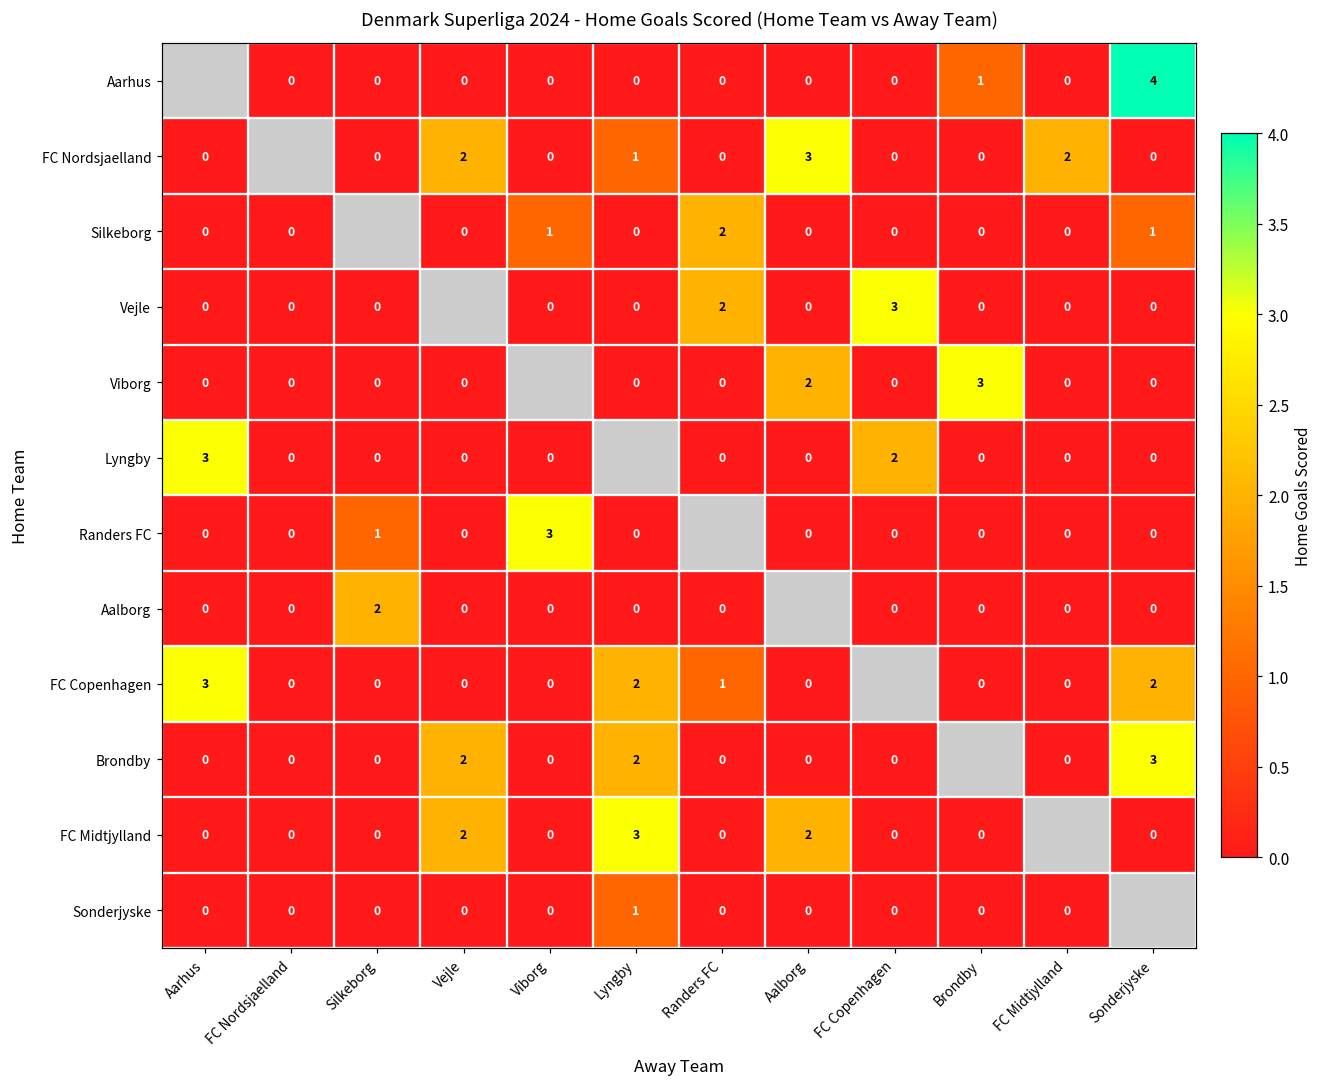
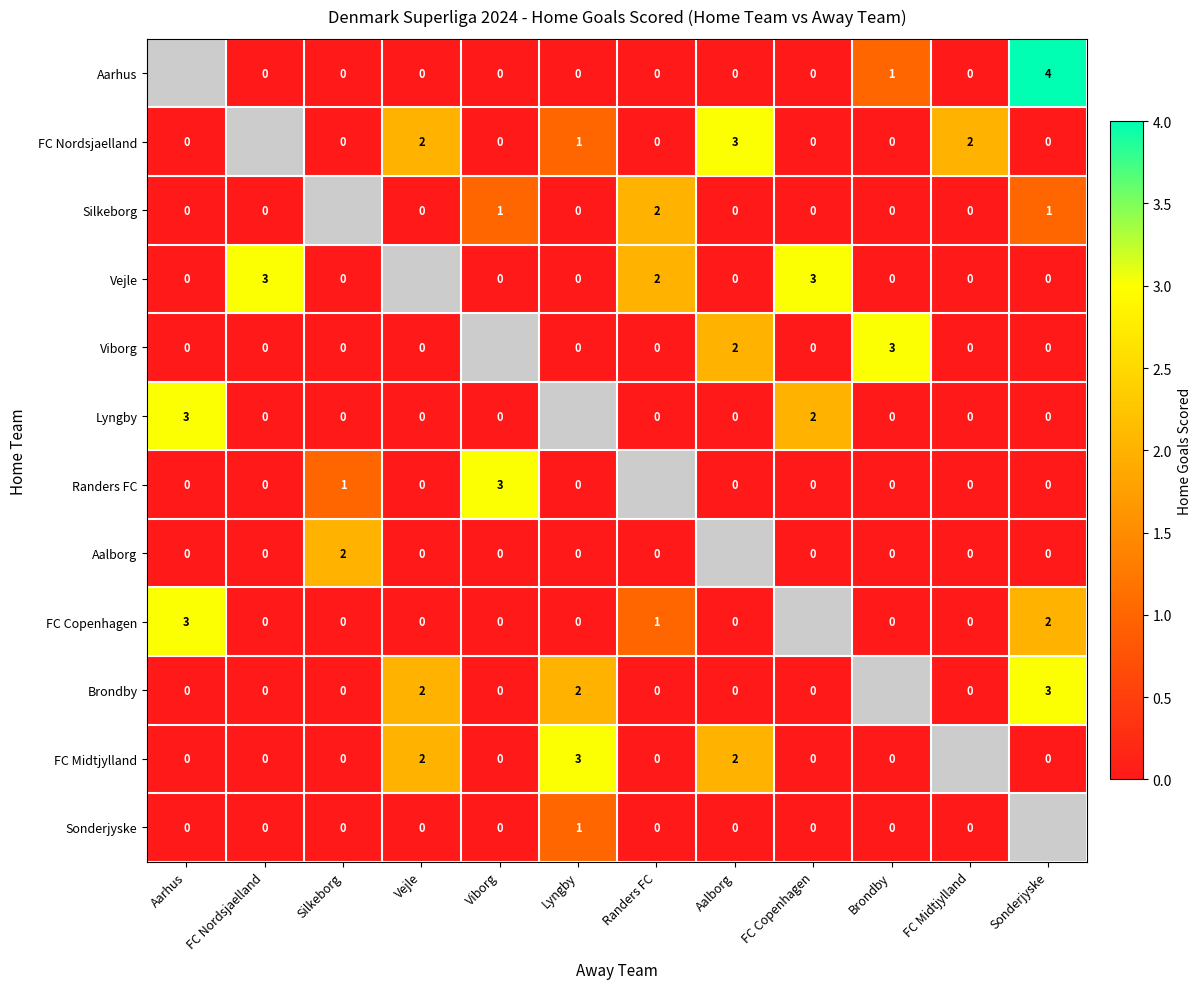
Vejle, FC Nordsjaelland: 0 -> 3
FC Copenhagen, Lyngby: 2 -> 0
